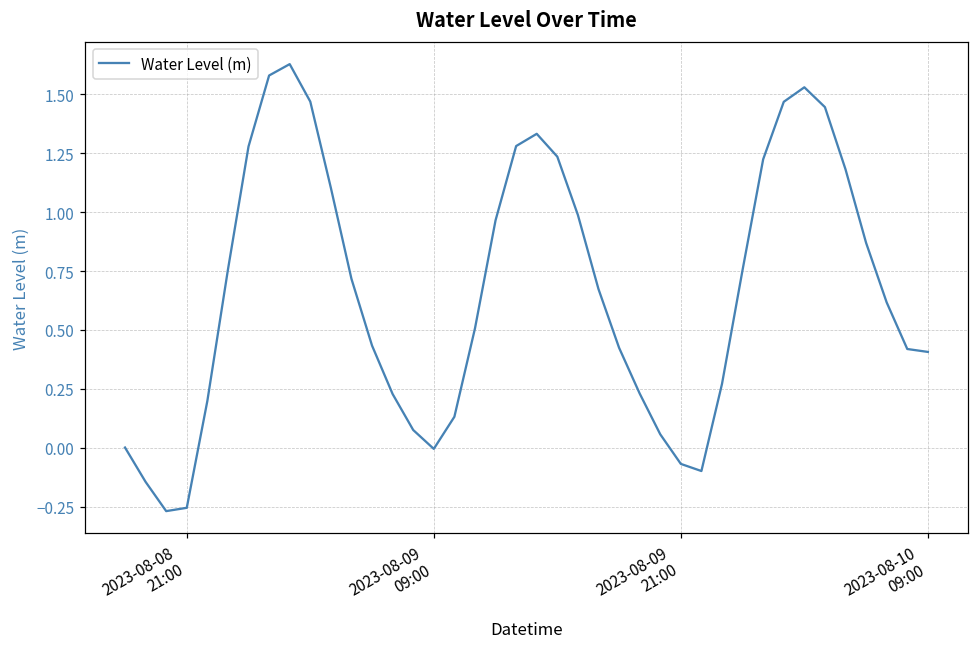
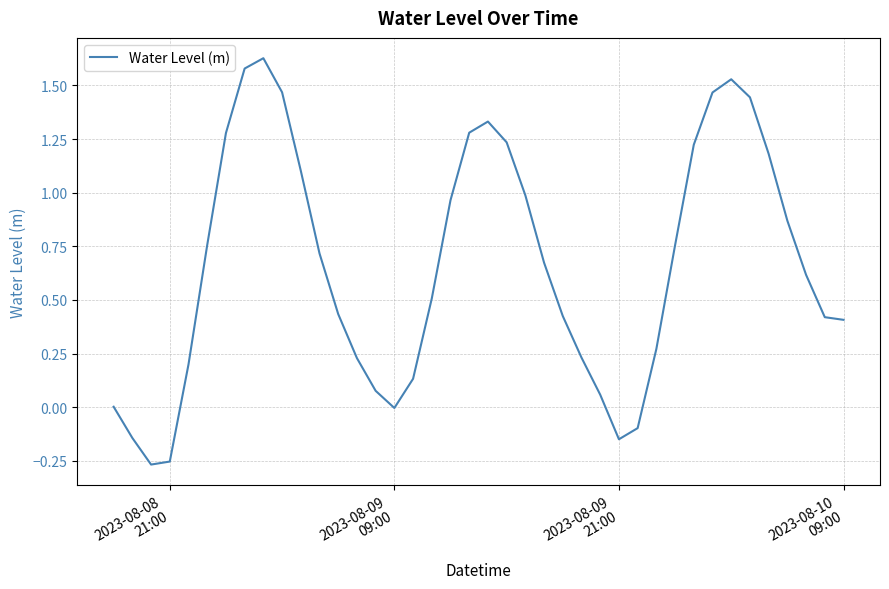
2023-08-09 21:00: -0.07 -> -0.15
